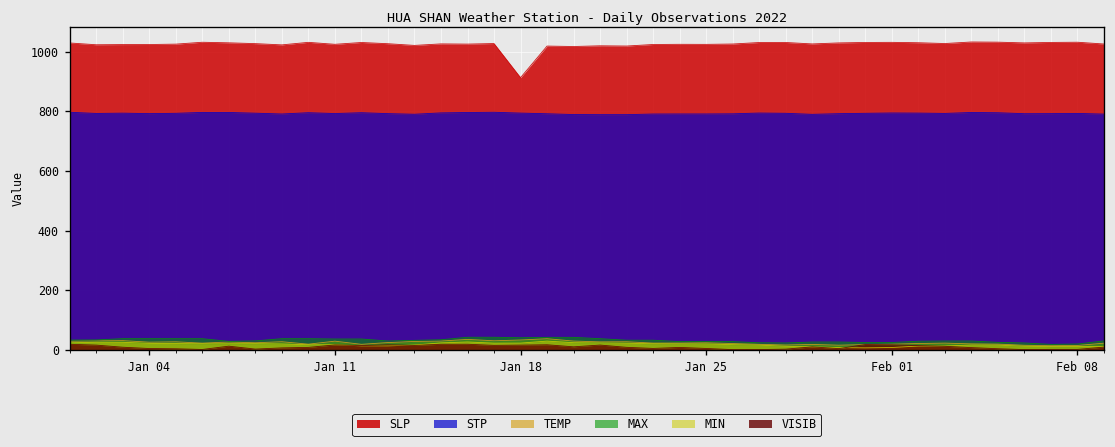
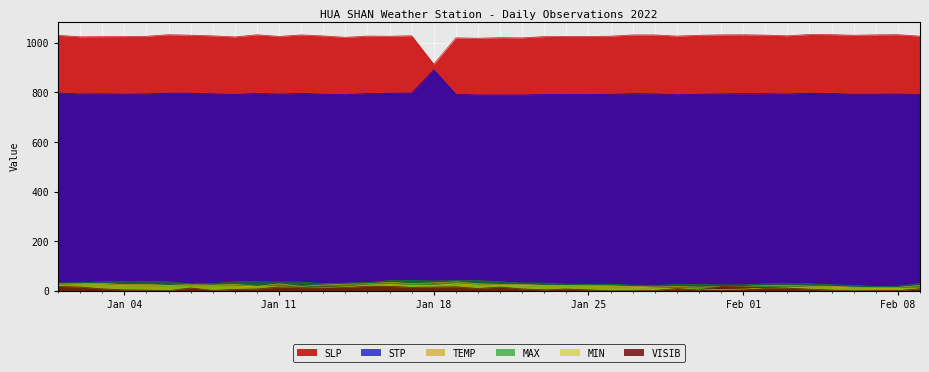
STP, Jan 18: 790 -> 890
